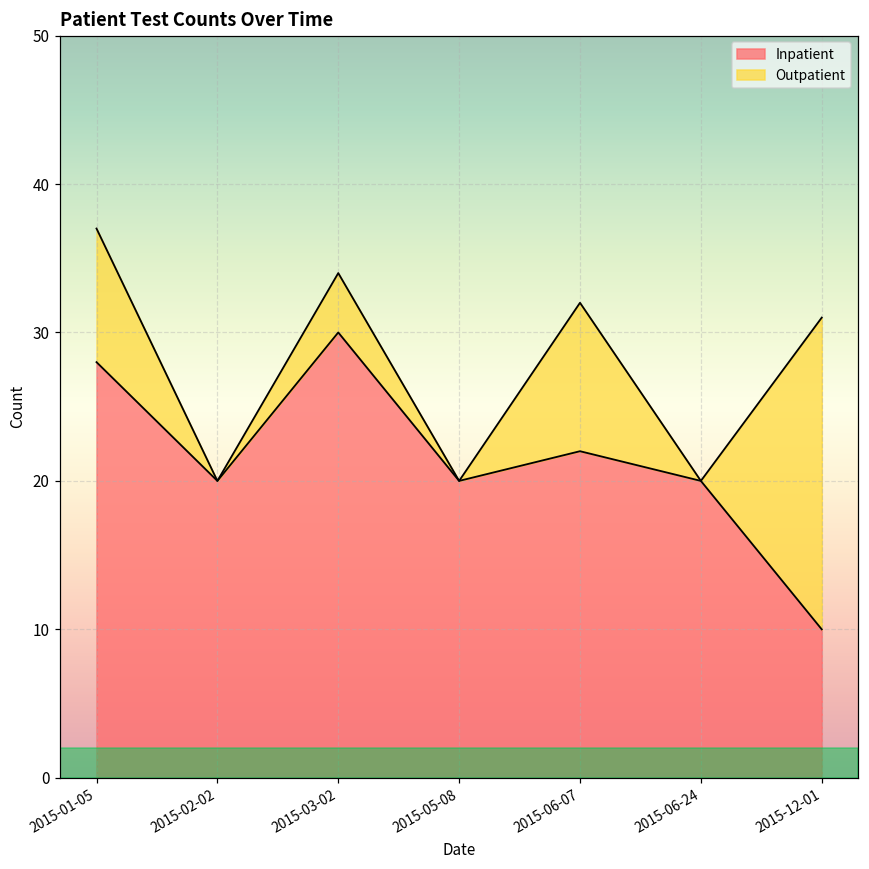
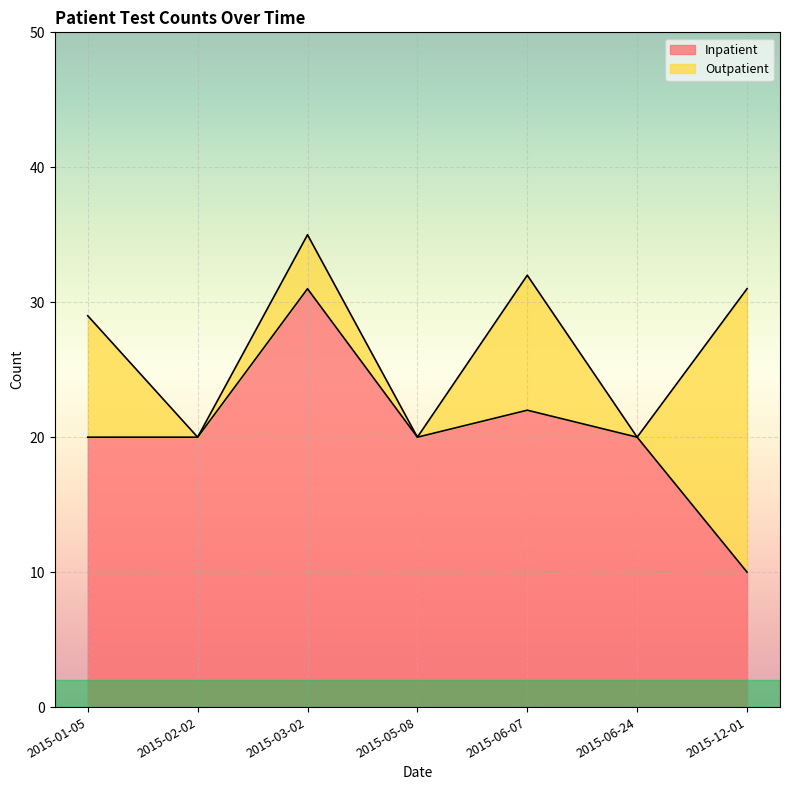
Inpatient, 2015-01-05: 28 -> 20
Inpatient, 2015-03-02: 30 -> 31
